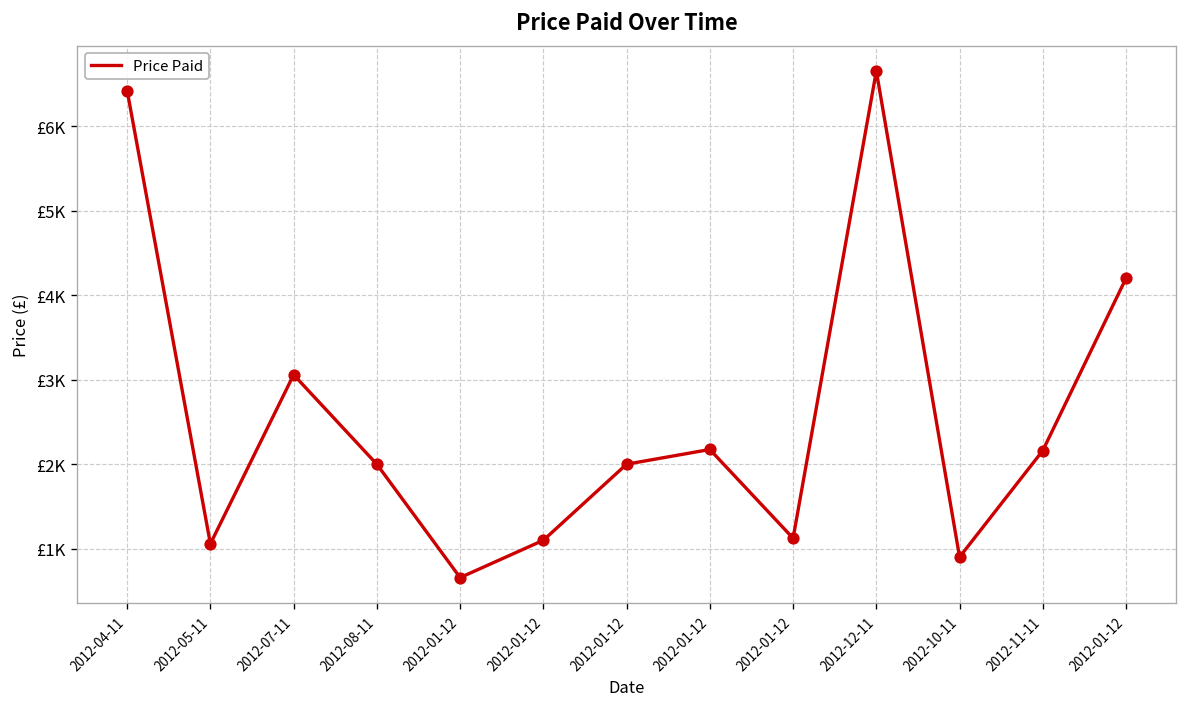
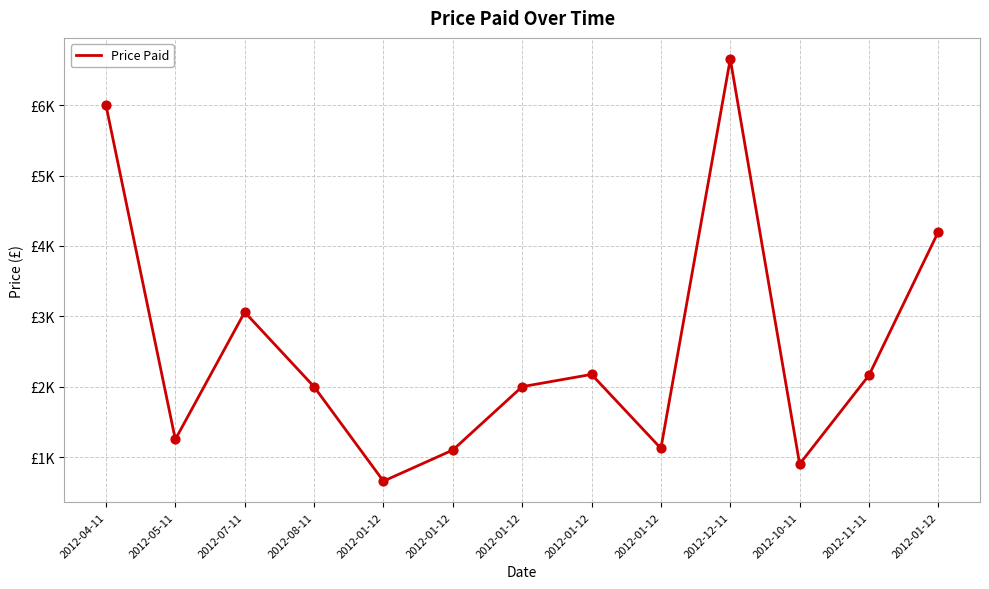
2012-04-11: £6400 -> £6000
2012-05-11: £1100 -> £1300
